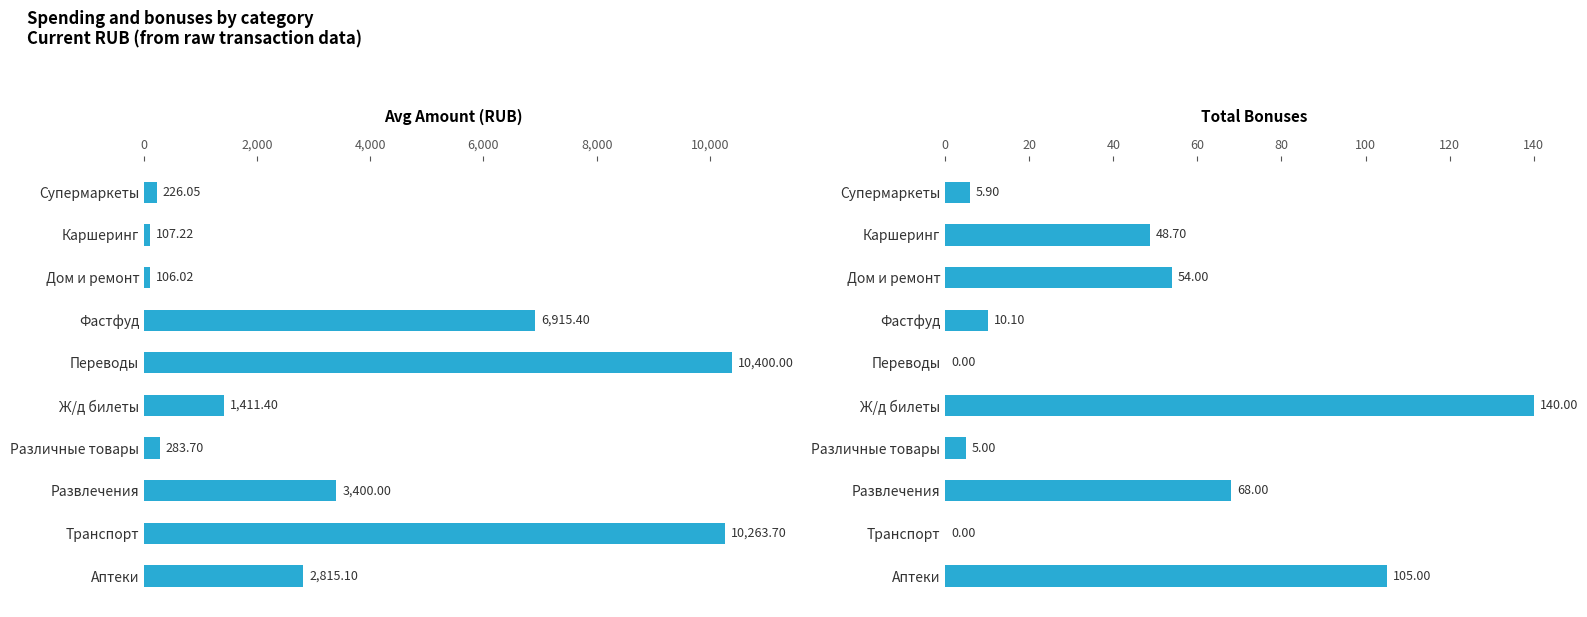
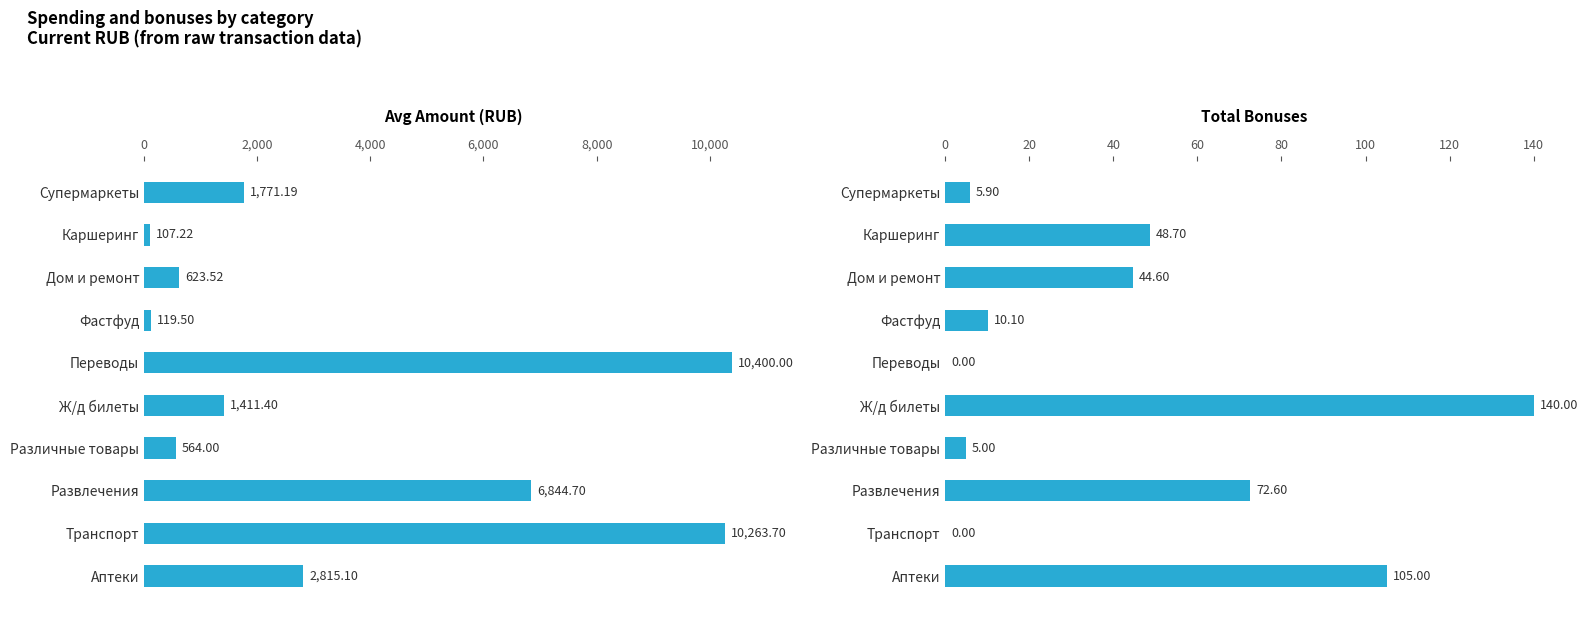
Avg Amount (RUB), Супермаркеты: 226.05 -> 1,771.19
Avg Amount (RUB), Дом и ремонт: 106.02 -> 623.52
Avg Amount (RUB), Фастфуд: 6,915.40 -> 119.50
Avg Amount (RUB), Различные товары: 283.70 -> 564.00
Avg Amount (RUB), Развлечения: 3,400.00 -> 6,844.70
Total Bonuses, Дом и ремонт: 54.00 -> 44.60
Total Bonuses, Развлечения: 68.00 -> 72.60
